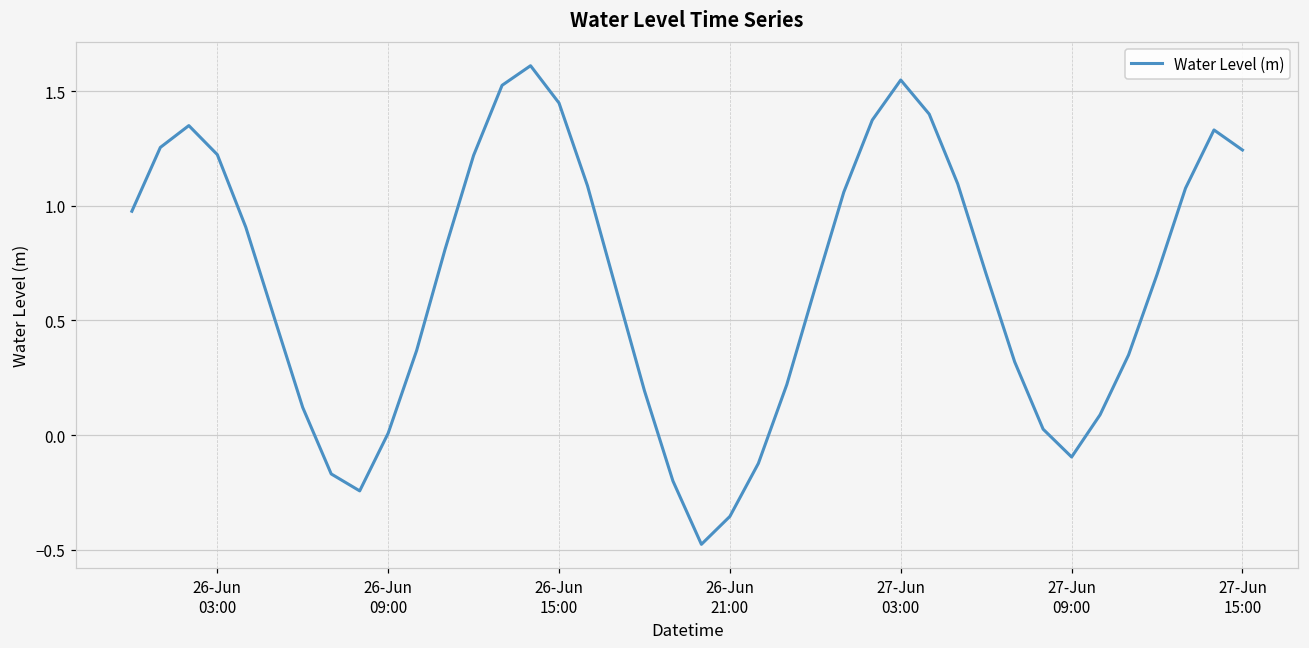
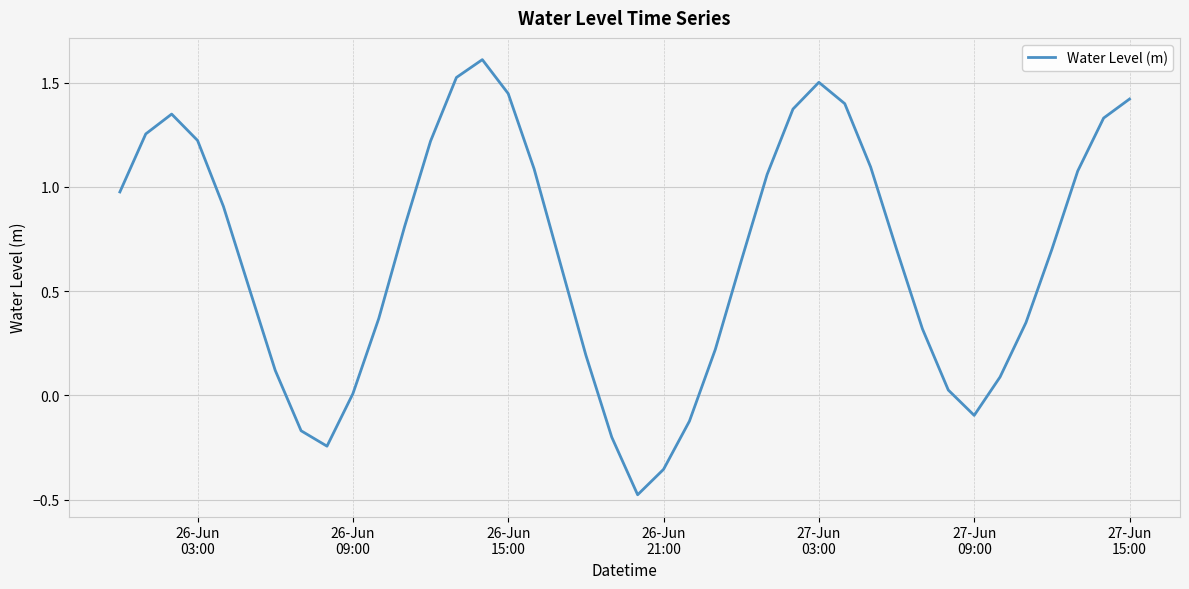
27-Jun 03:00: 1.55 -> 1.50
27-Jun 15:00: 1.24 -> 1.42
